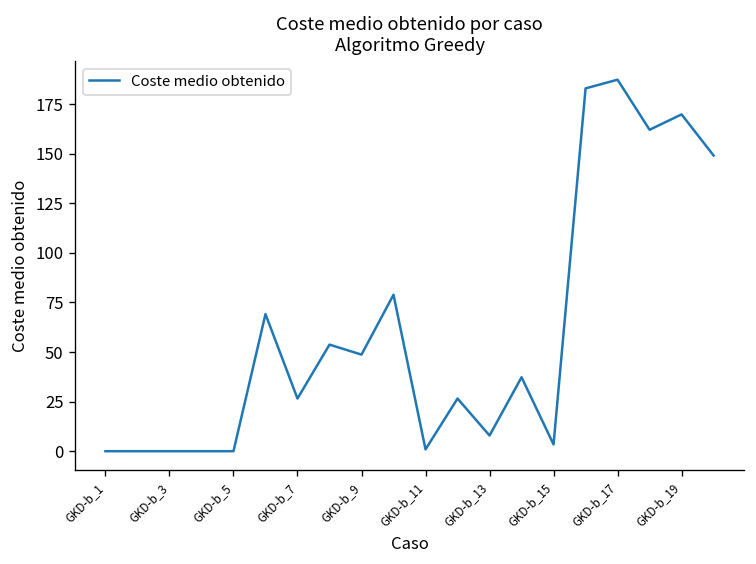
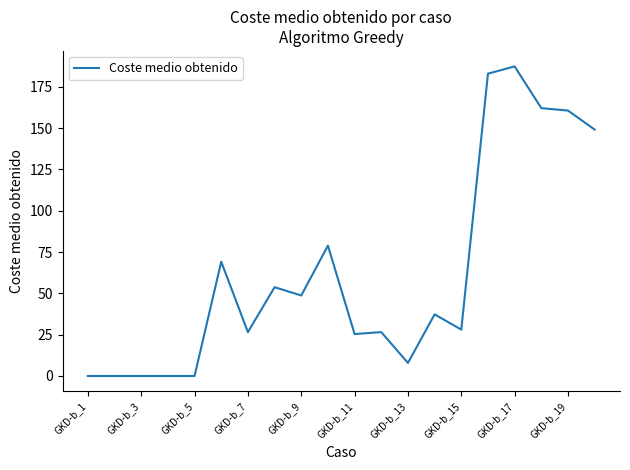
GKD-b_11: 1 -> 25
GKD-b_15: 3 -> 28
GKD-b_19: 170 -> 161
